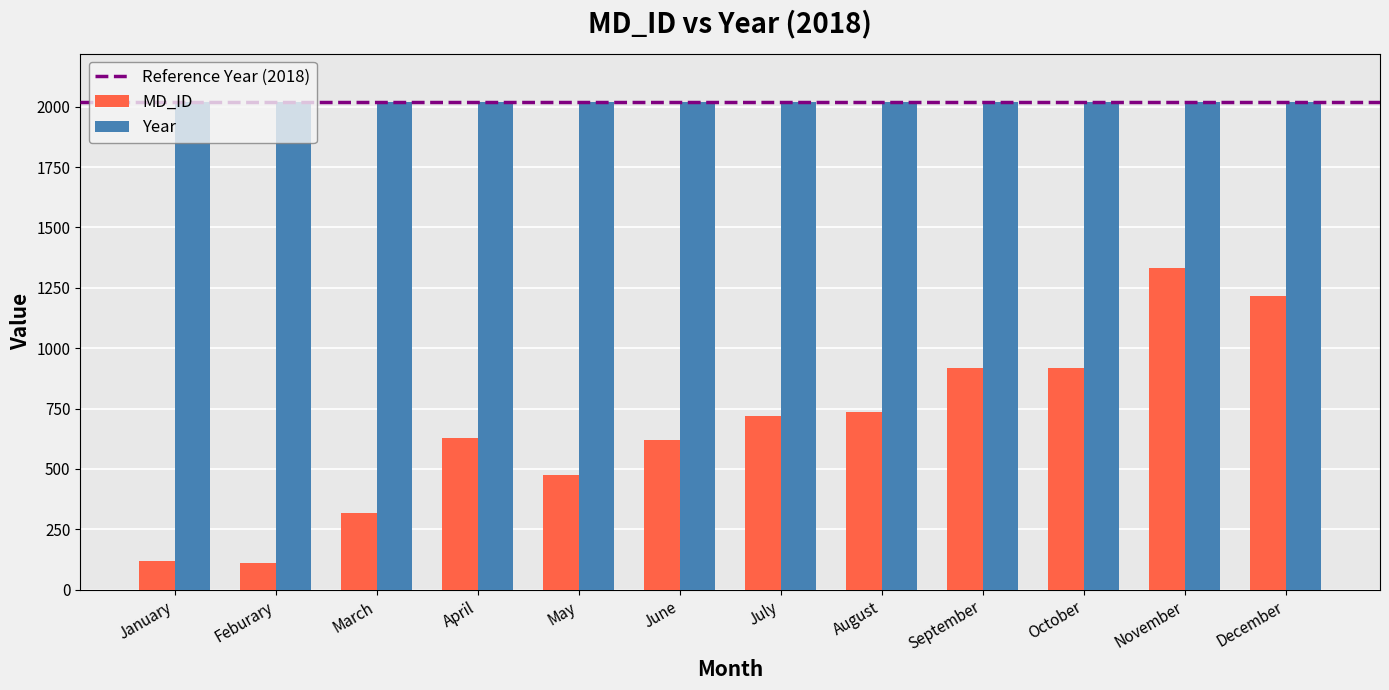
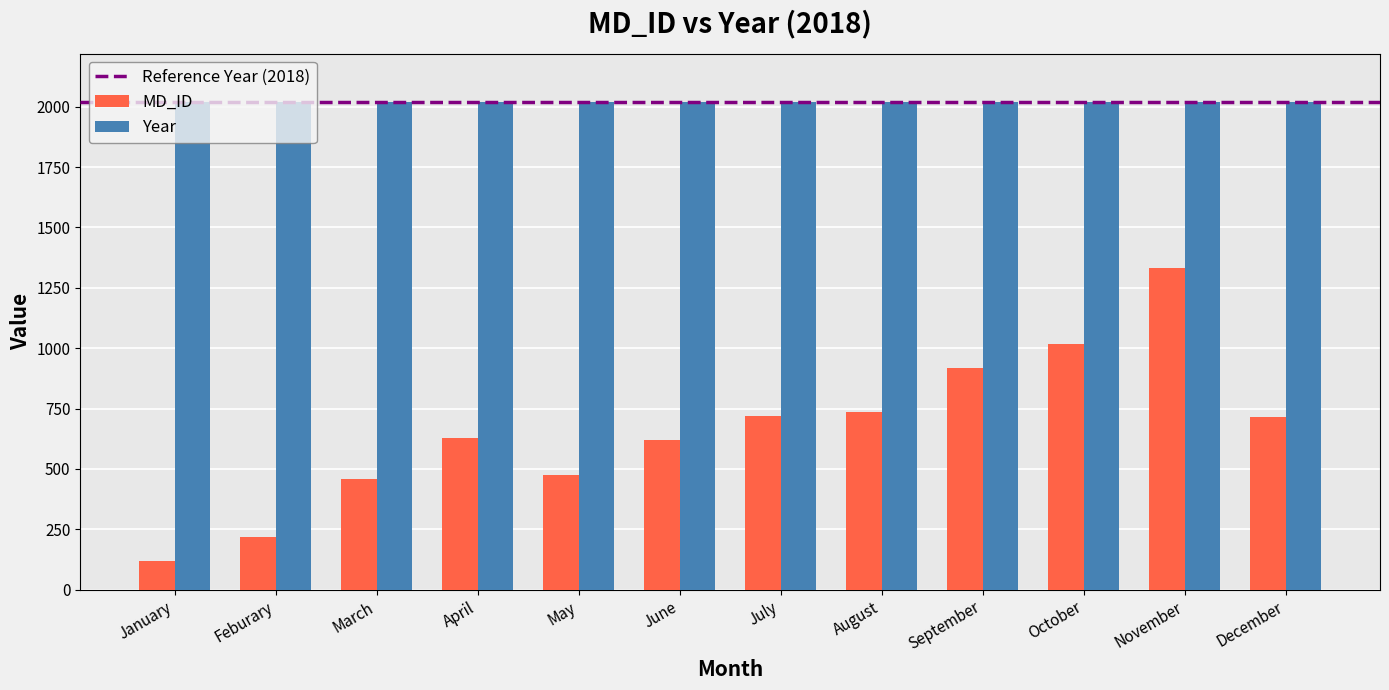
MD_ID, Feburary: 110 -> 220
MD_ID, March: 320 -> 460
MD_ID, October: 920 -> 1020
MD_ID, December: 1220 -> 720
